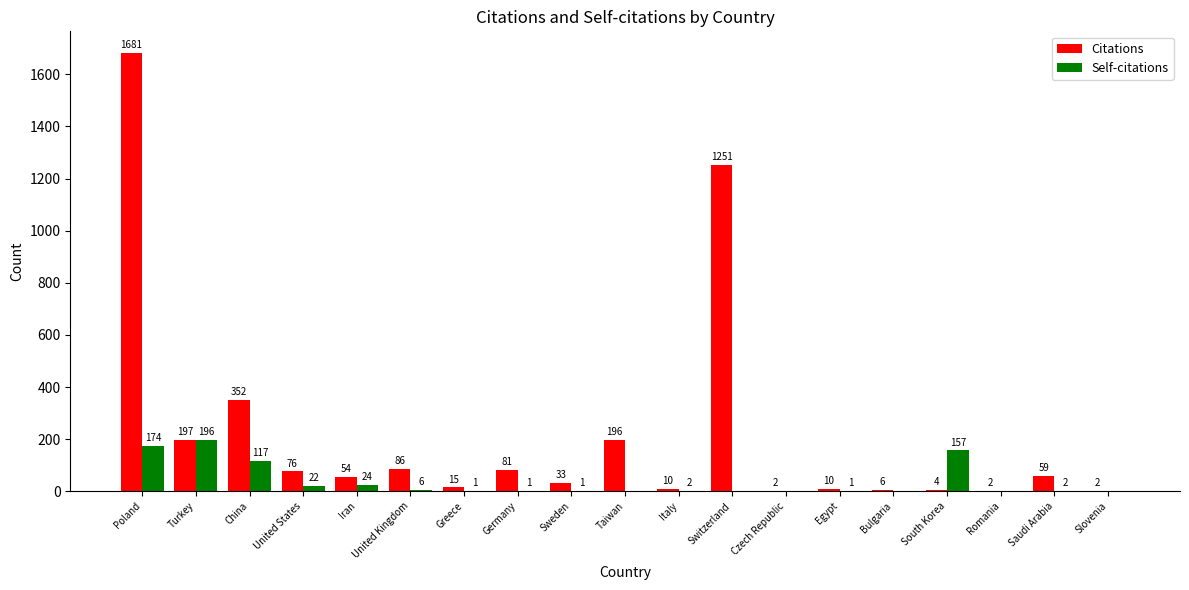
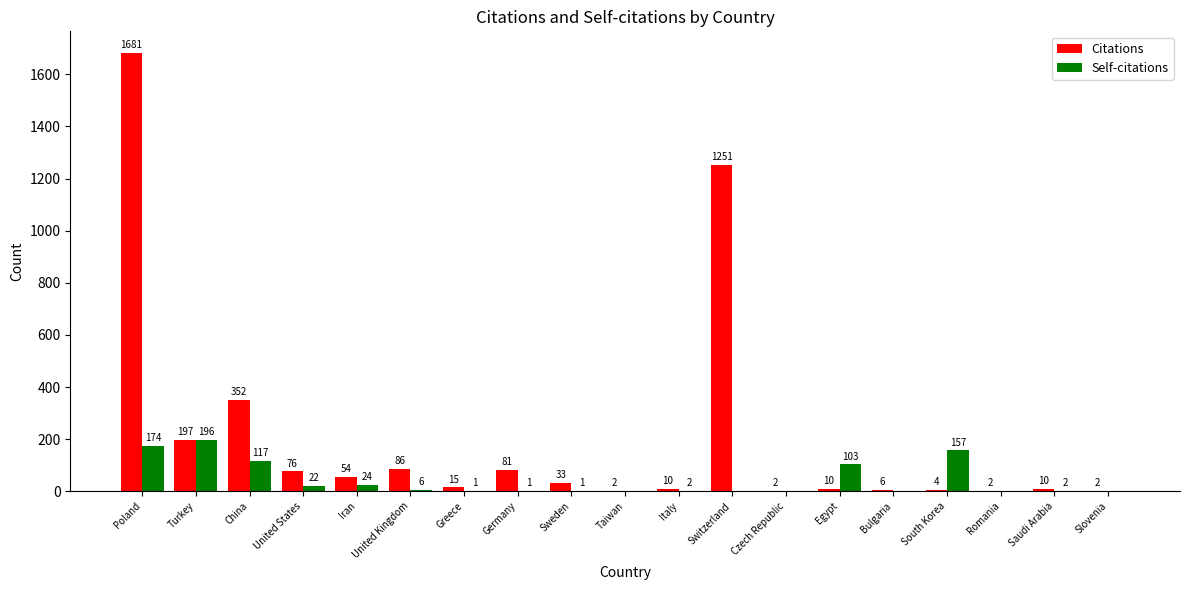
Citations, Taiwan: 196 -> 2
Self-citations, Egypt: 1 -> 103
Citations, Saudi Arabia: 59 -> 10
